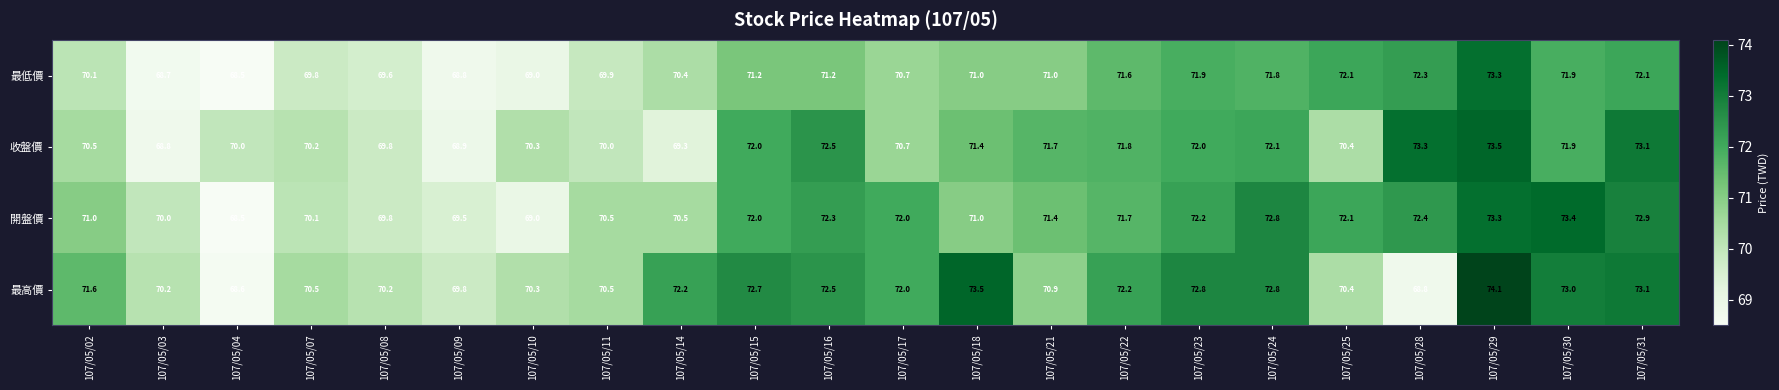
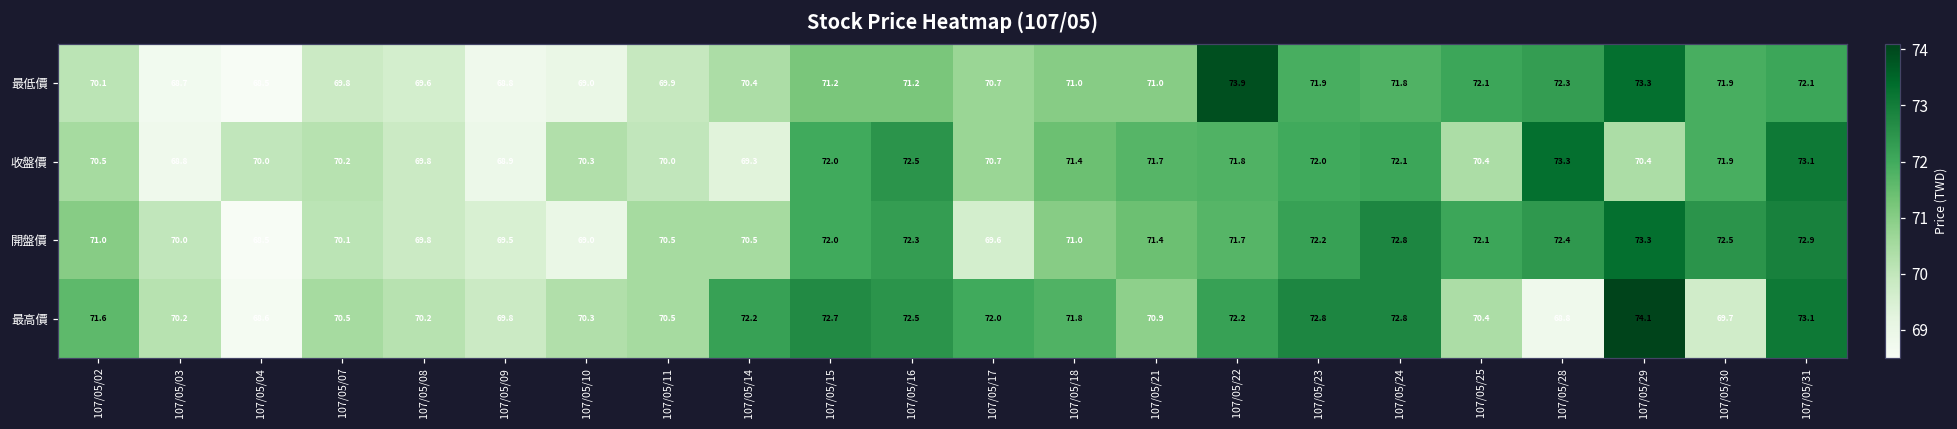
最低價, 107/05/22: 71.6 -> 73.9
收盤價, 107/05/29: 73.5 -> 70.4
開盤價, 107/05/17: 72.0 -> 69.6
開盤價, 107/05/30: 73.4 -> 72.5
最高價, 107/05/18: 73.5 -> 71.8
最高價, 107/05/30: 73.0 -> 69.7
